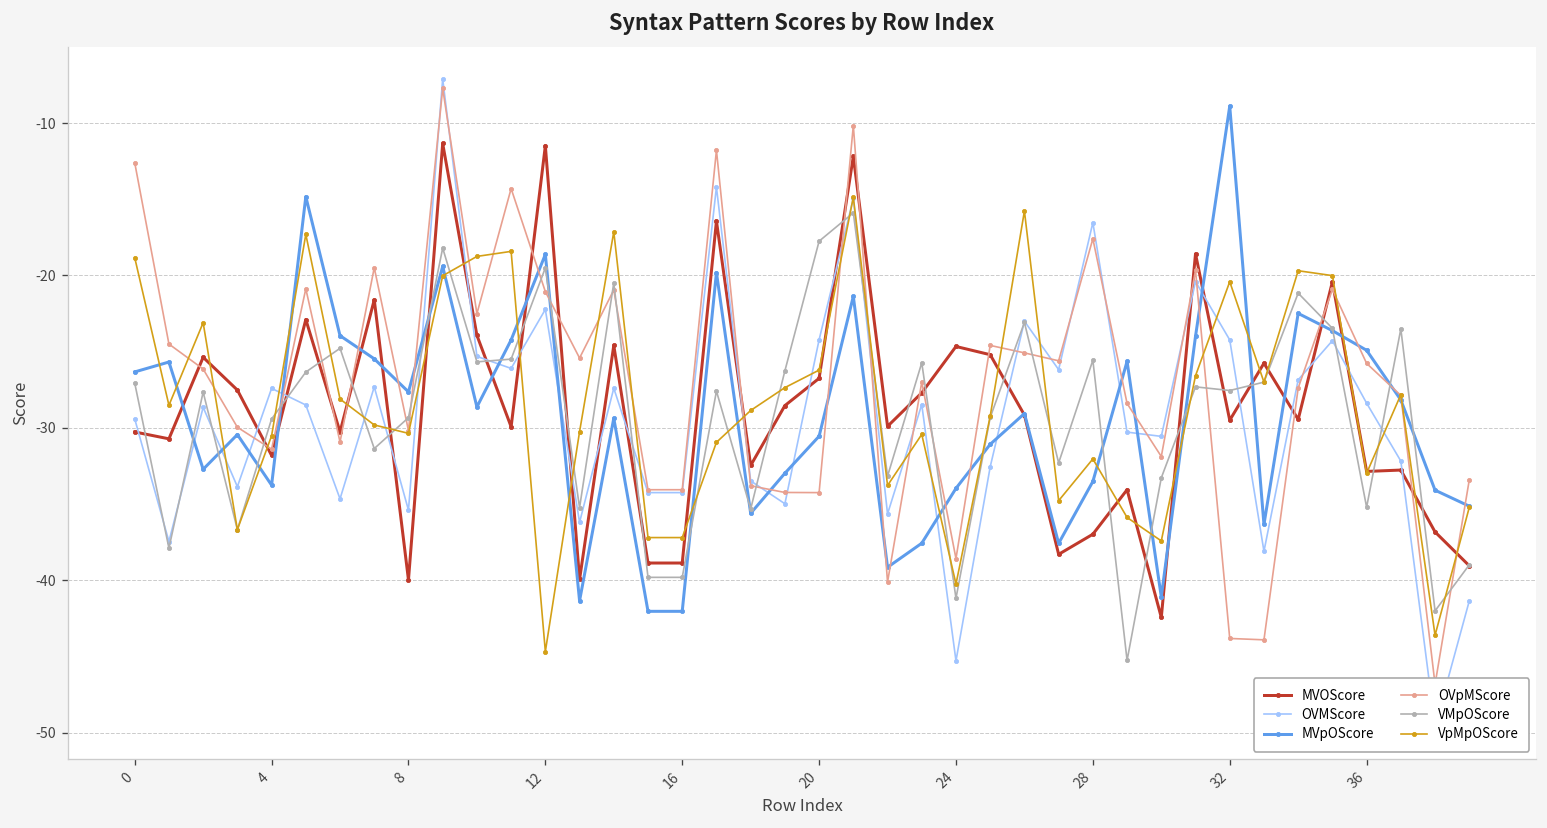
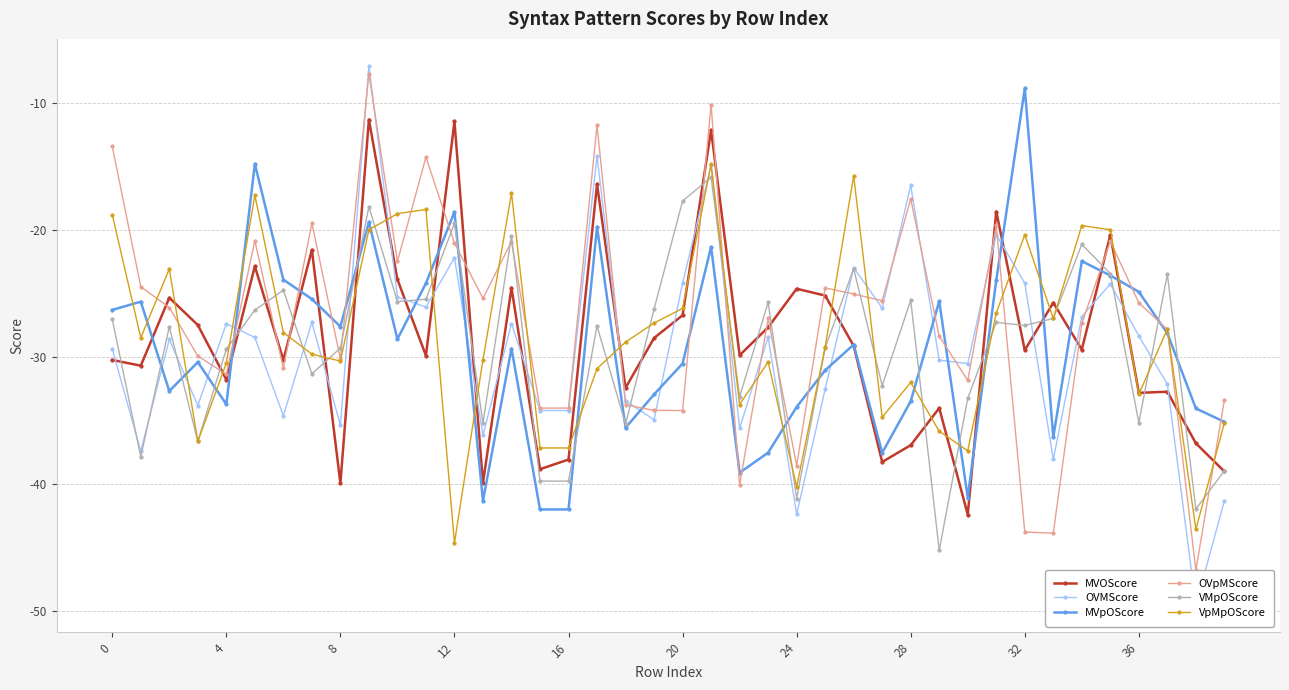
OVpMScore, 0: -12.6 -> -13.5
MVOScore, 16: -38.9 -> -38.1
OVMScore, 24: -45.3 -> -42.4
